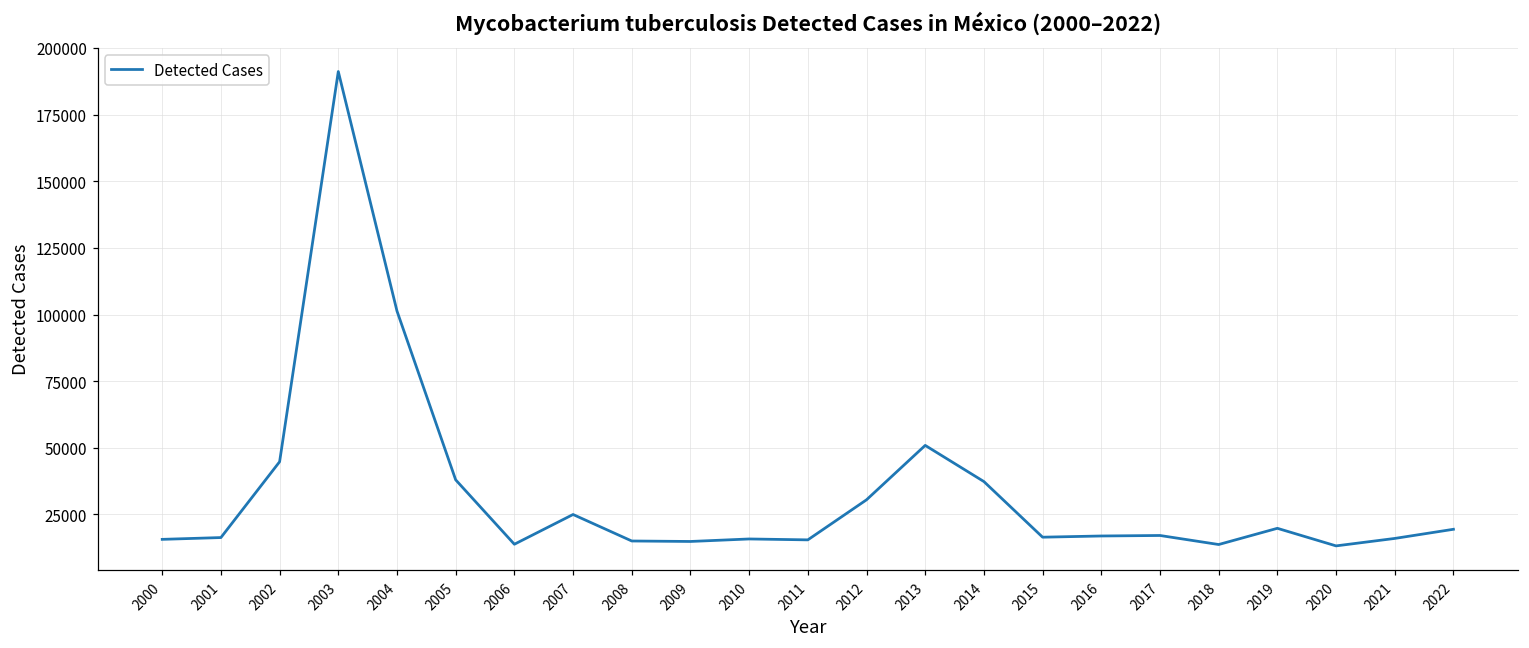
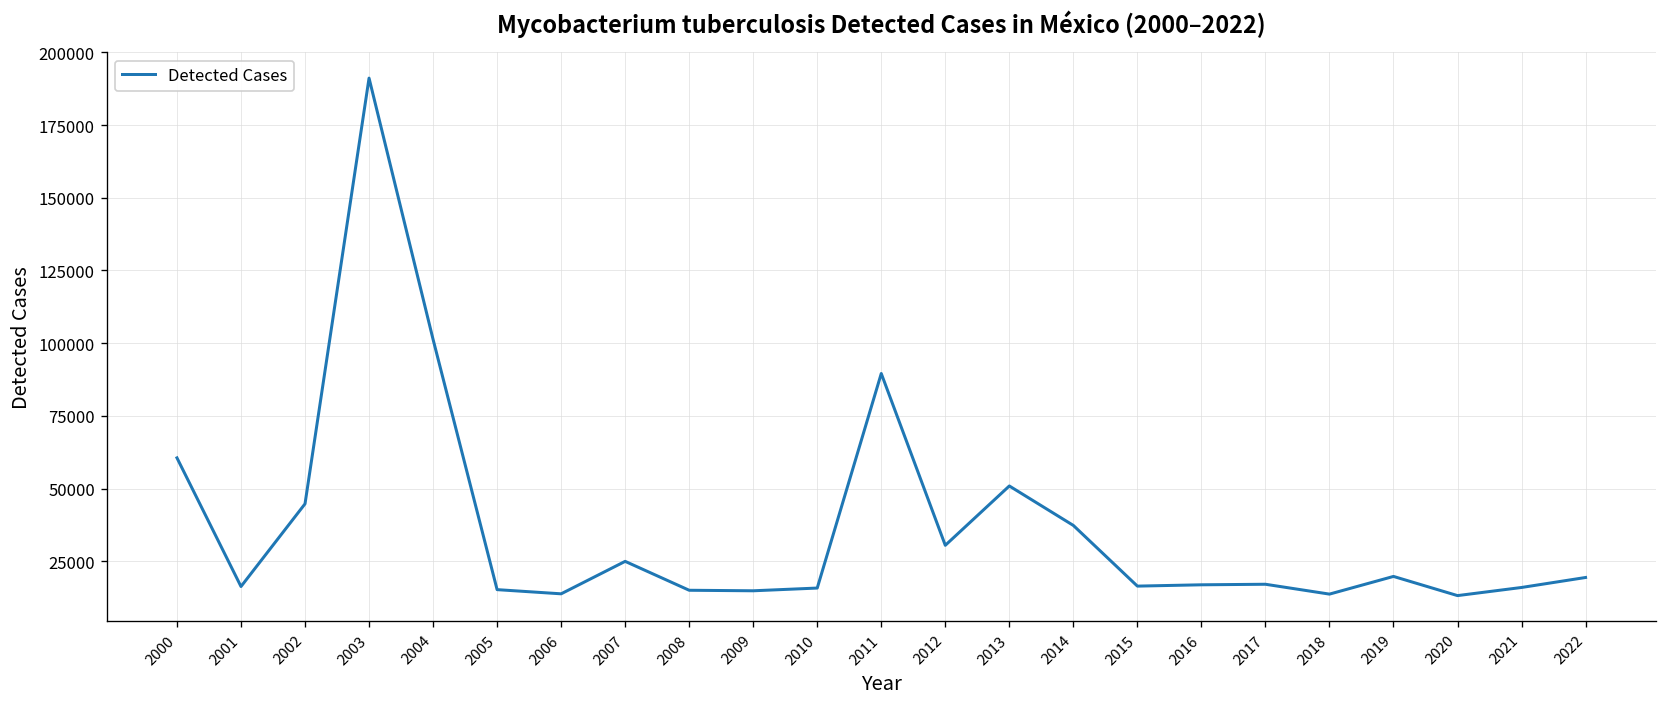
2000: 16000 -> 61000
2005: 38000 -> 15000
2011: 15000 -> 90000
